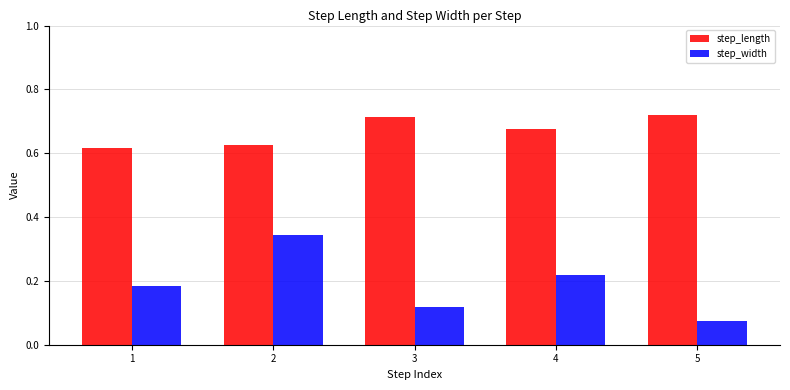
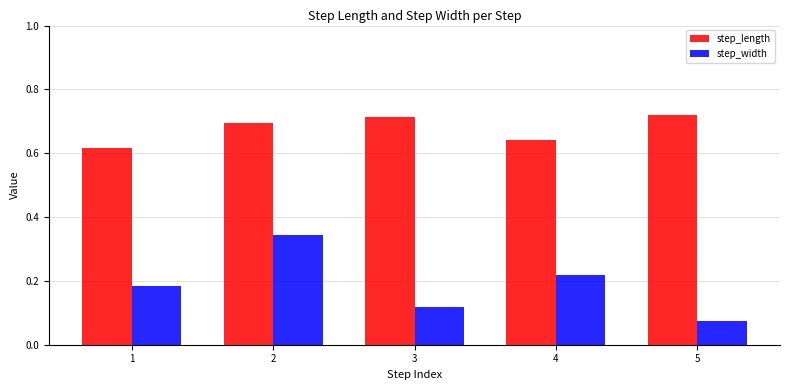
step_length, 2: 0.63 -> 0.70
step_length, 4: 0.68 -> 0.64
